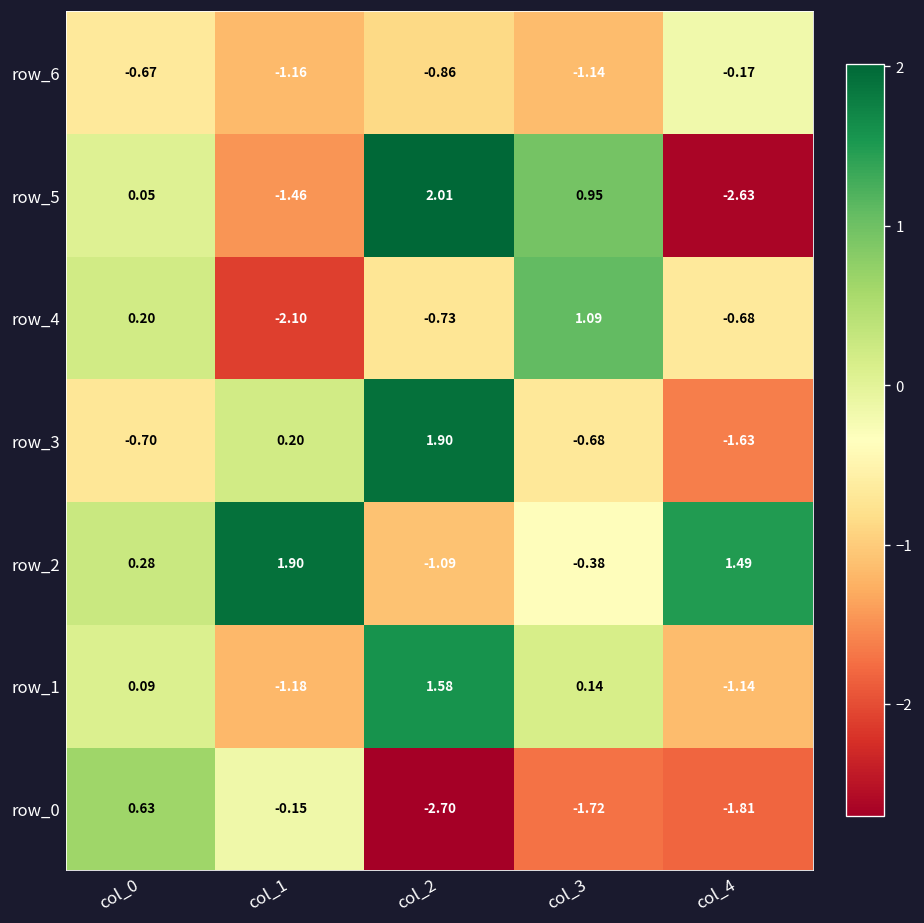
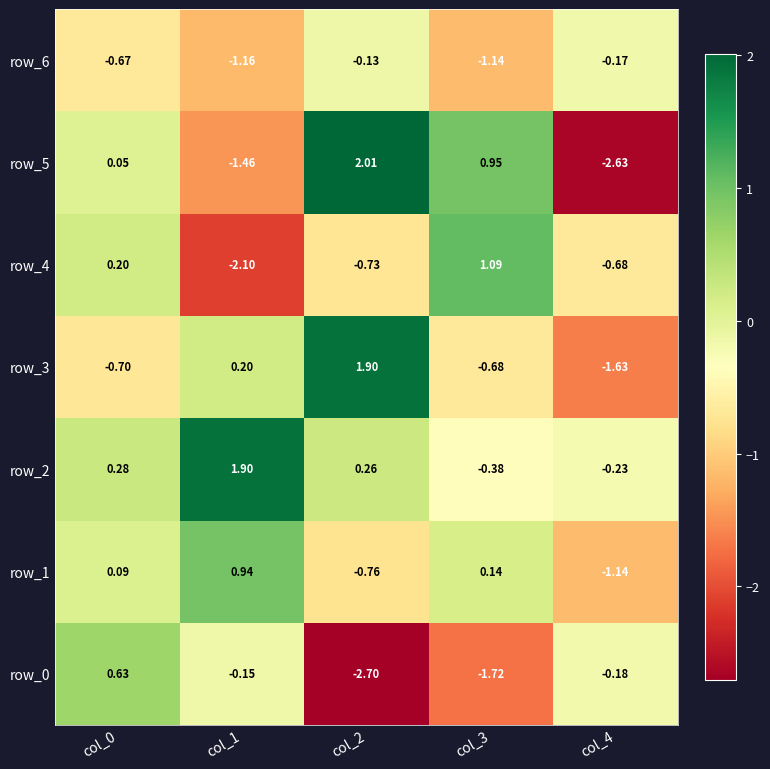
row_6, col_2: -0.86 -> -0.13
row_2, col_2: -1.09 -> 0.26
row_2, col_4: 1.49 -> -0.23
row_1, col_1: -1.18 -> 0.94
row_1, col_2: 1.58 -> -0.76
row_0, col_4: -1.81 -> -0.18
